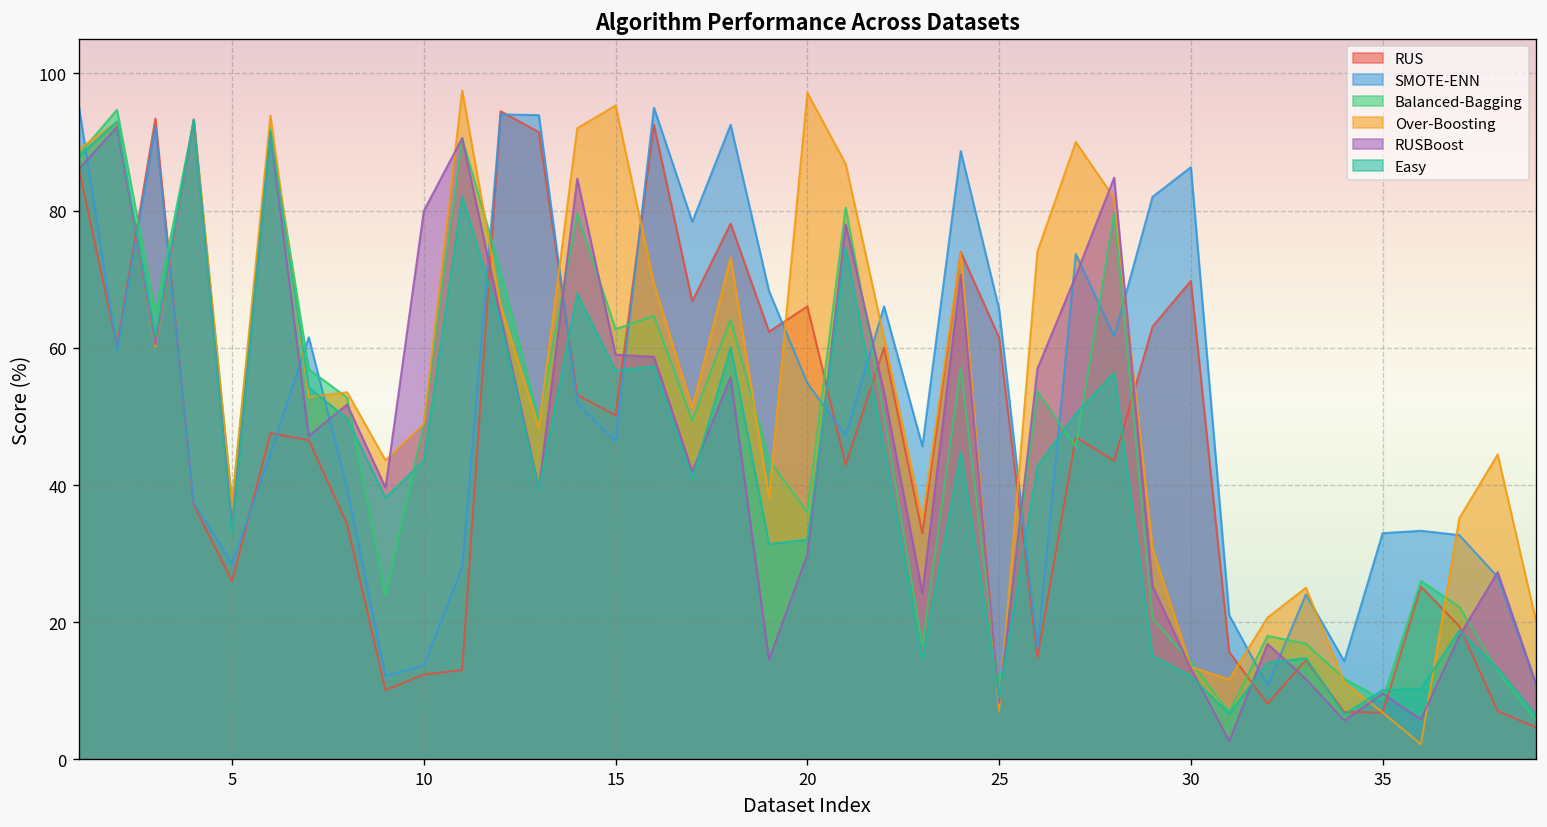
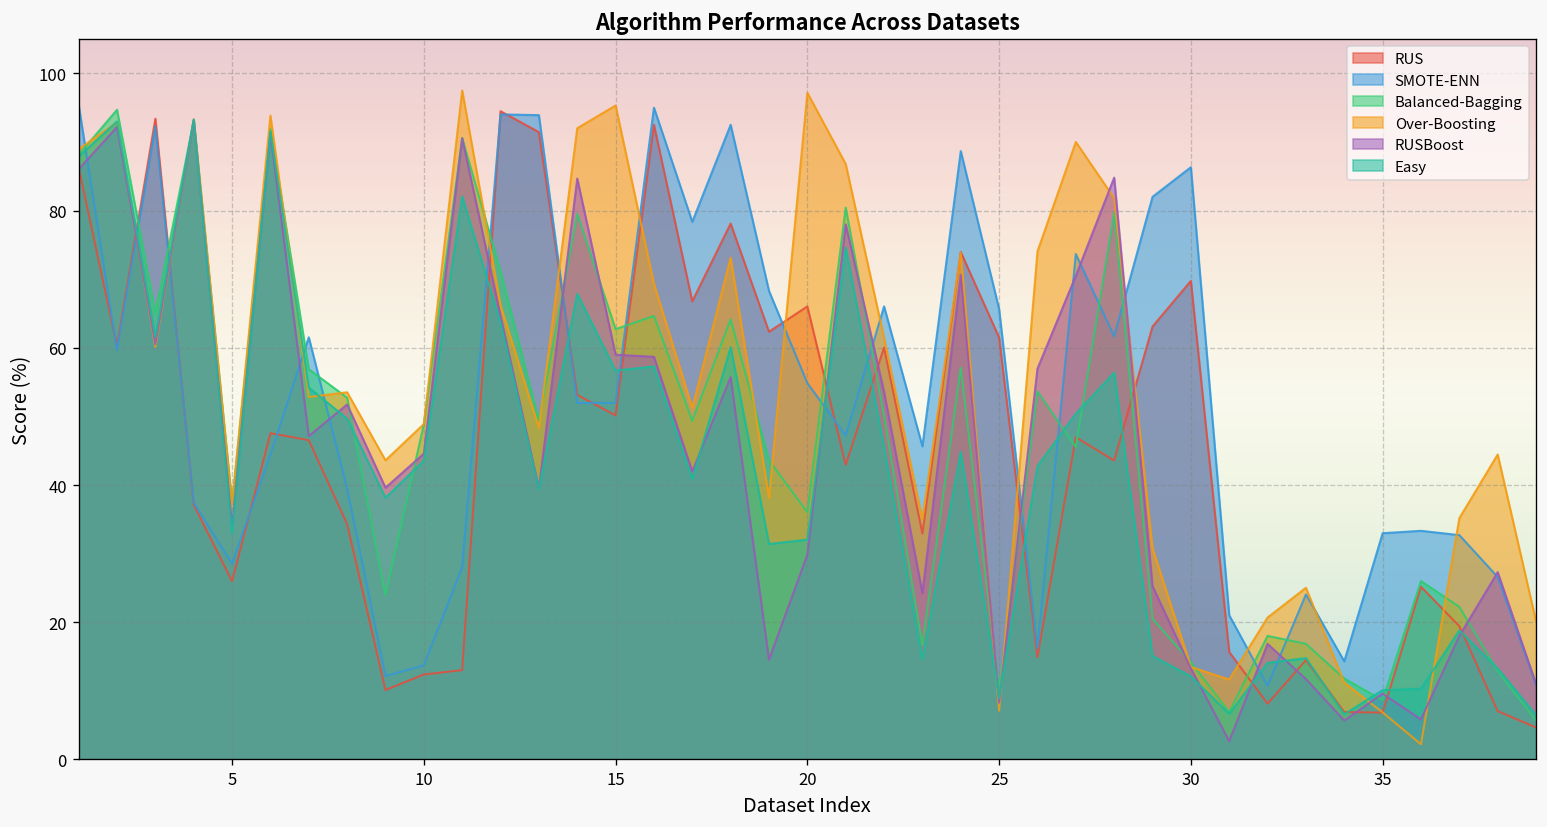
RUSBoost, 10: 80 -> 45
SMOTE-ENN, 15: 46 -> 52
